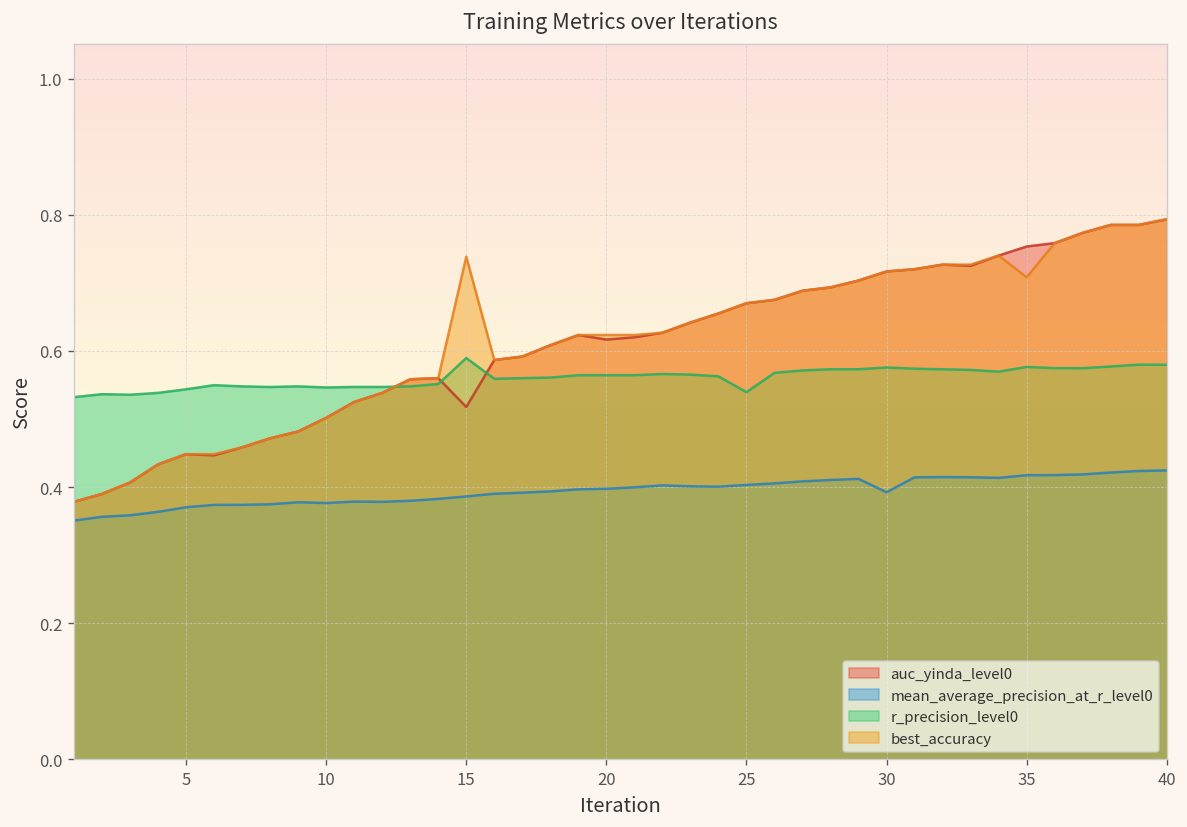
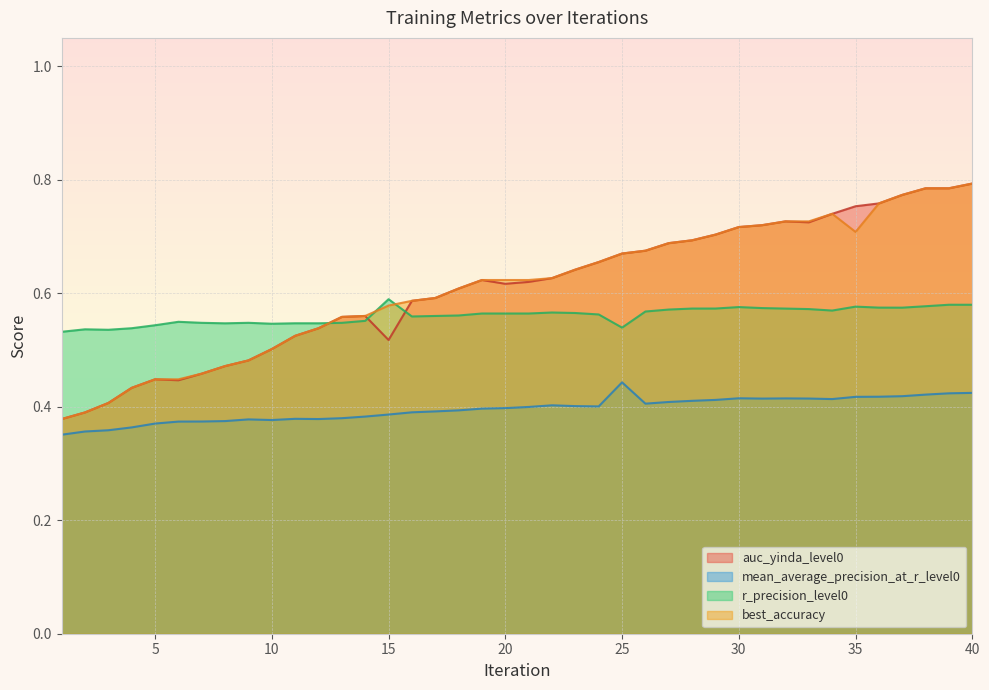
best_accuracy, 15: 0.74 -> 0.58
mean_average_precision_at_r_level0, 25: 0.40 -> 0.44
mean_average_precision_at_r_level0, 30: 0.39 -> 0.41
